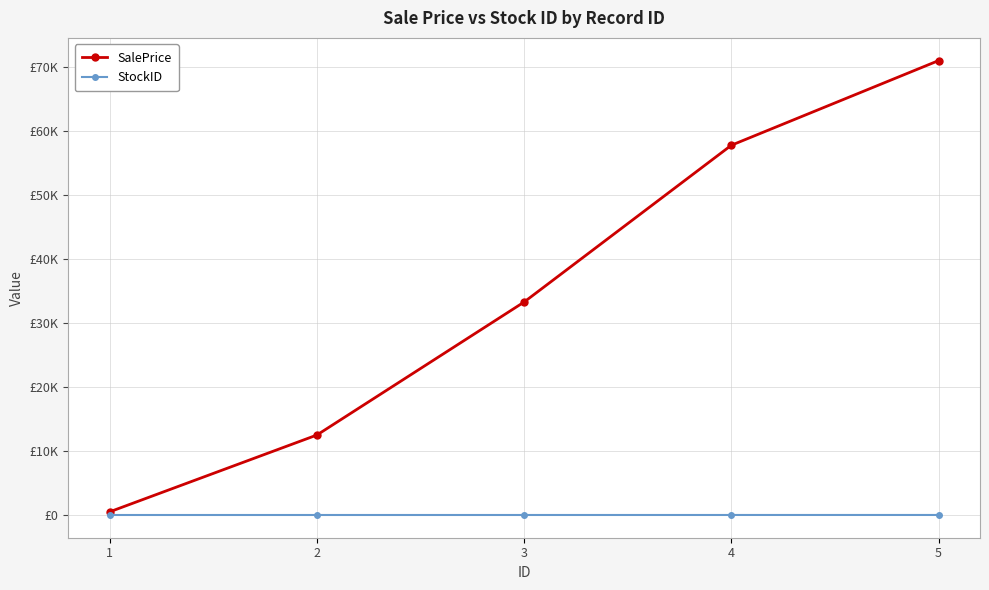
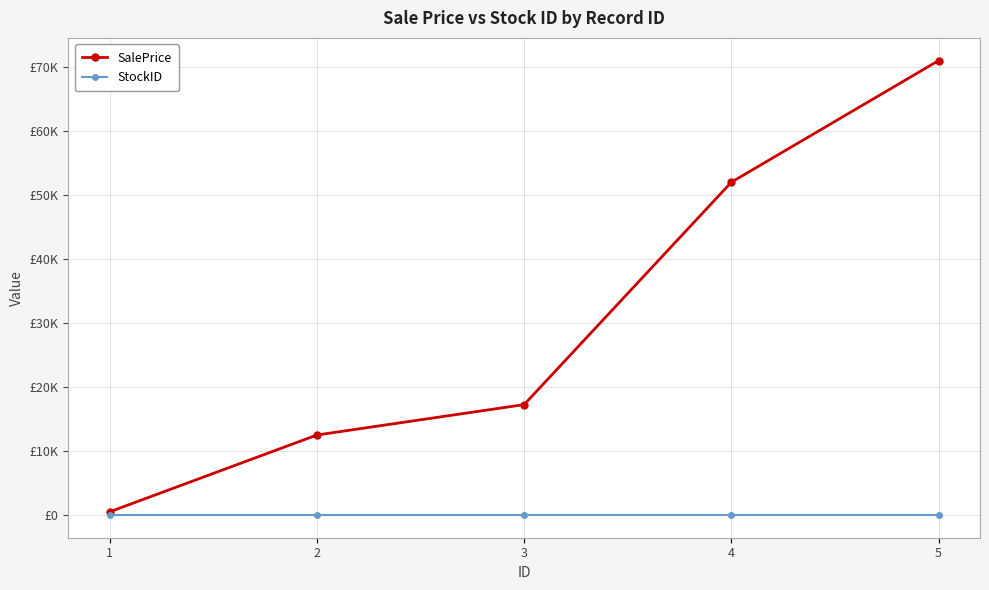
SalePrice, 3: £33000 -> £17000
SalePrice, 4: £58000 -> £52000
